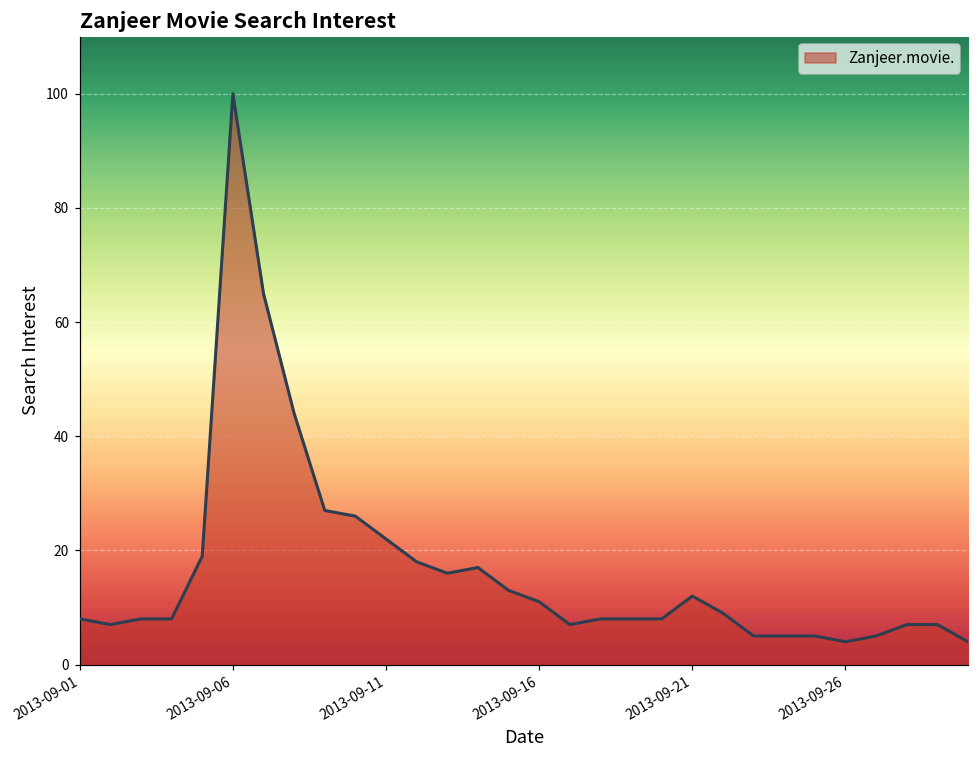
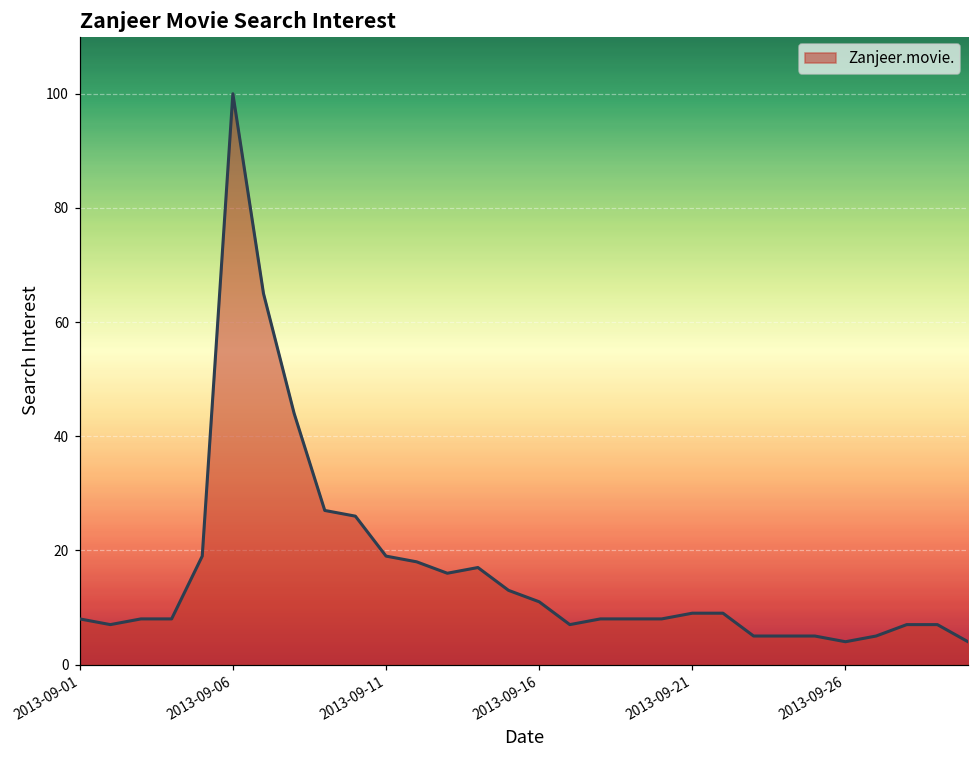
2013-09-11: 22 -> 19
2013-09-21: 12 -> 9
